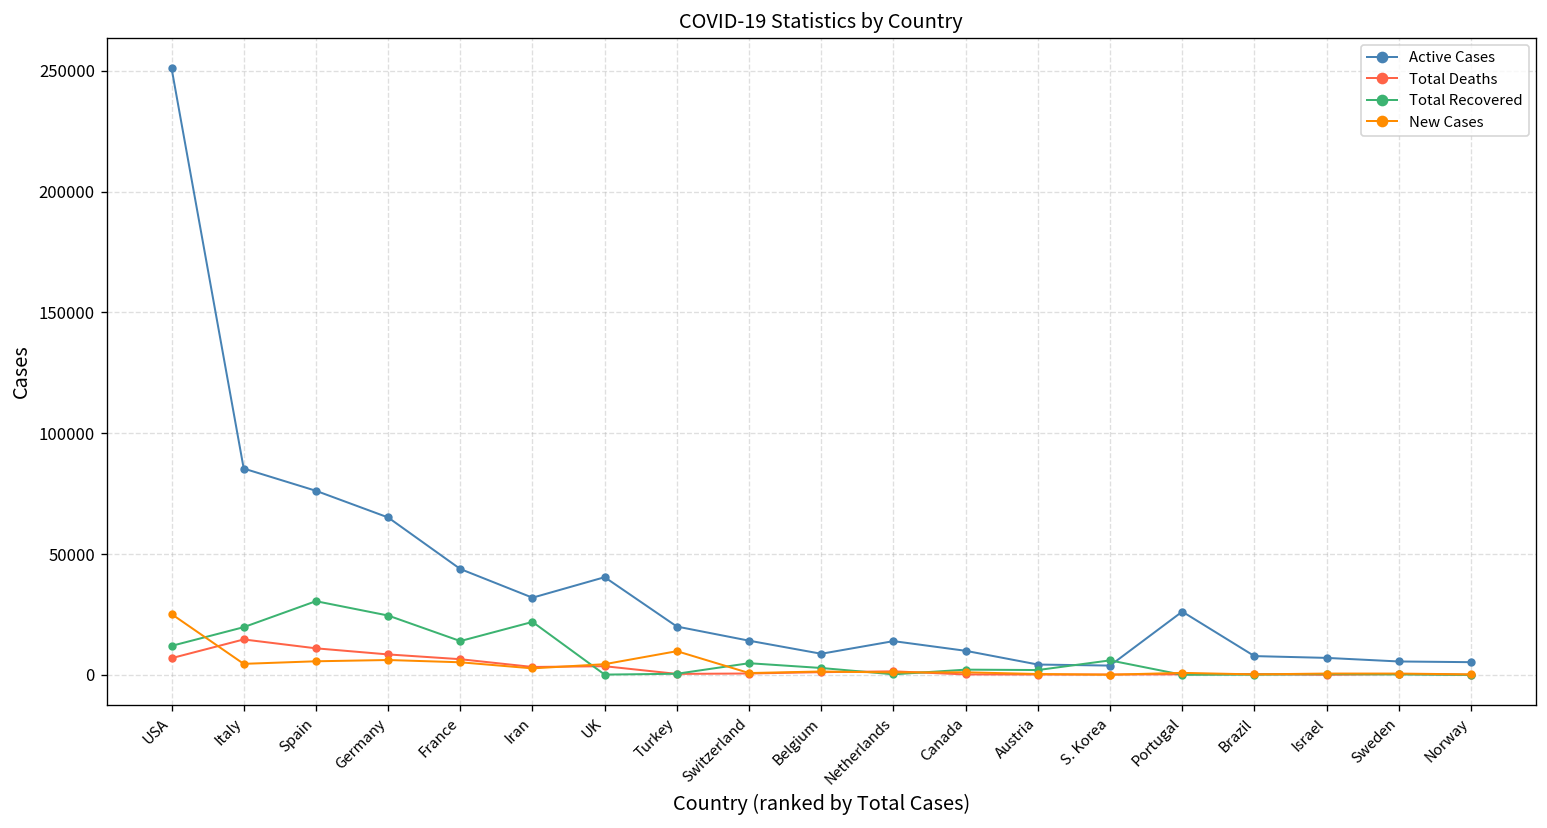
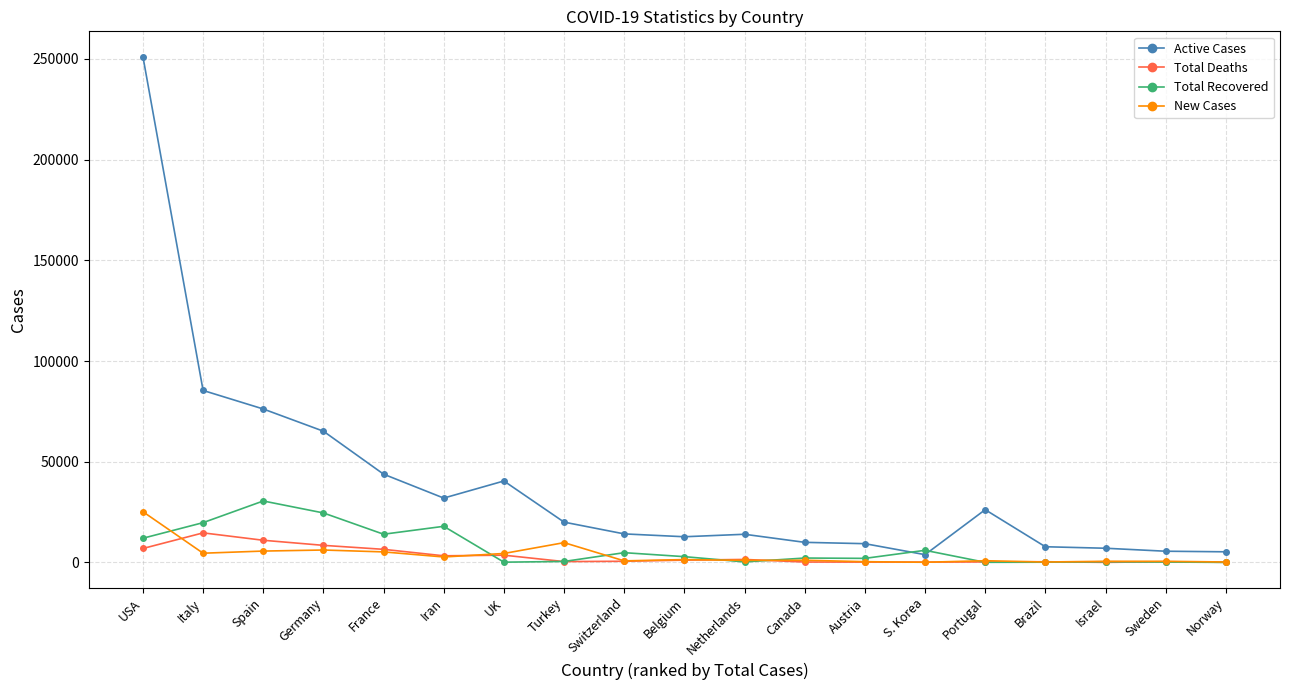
Total Recovered, Iran: 22000 -> 18000
Active Cases, Belgium: 9000 -> 13000
Active Cases, Austria: 4000 -> 9000
